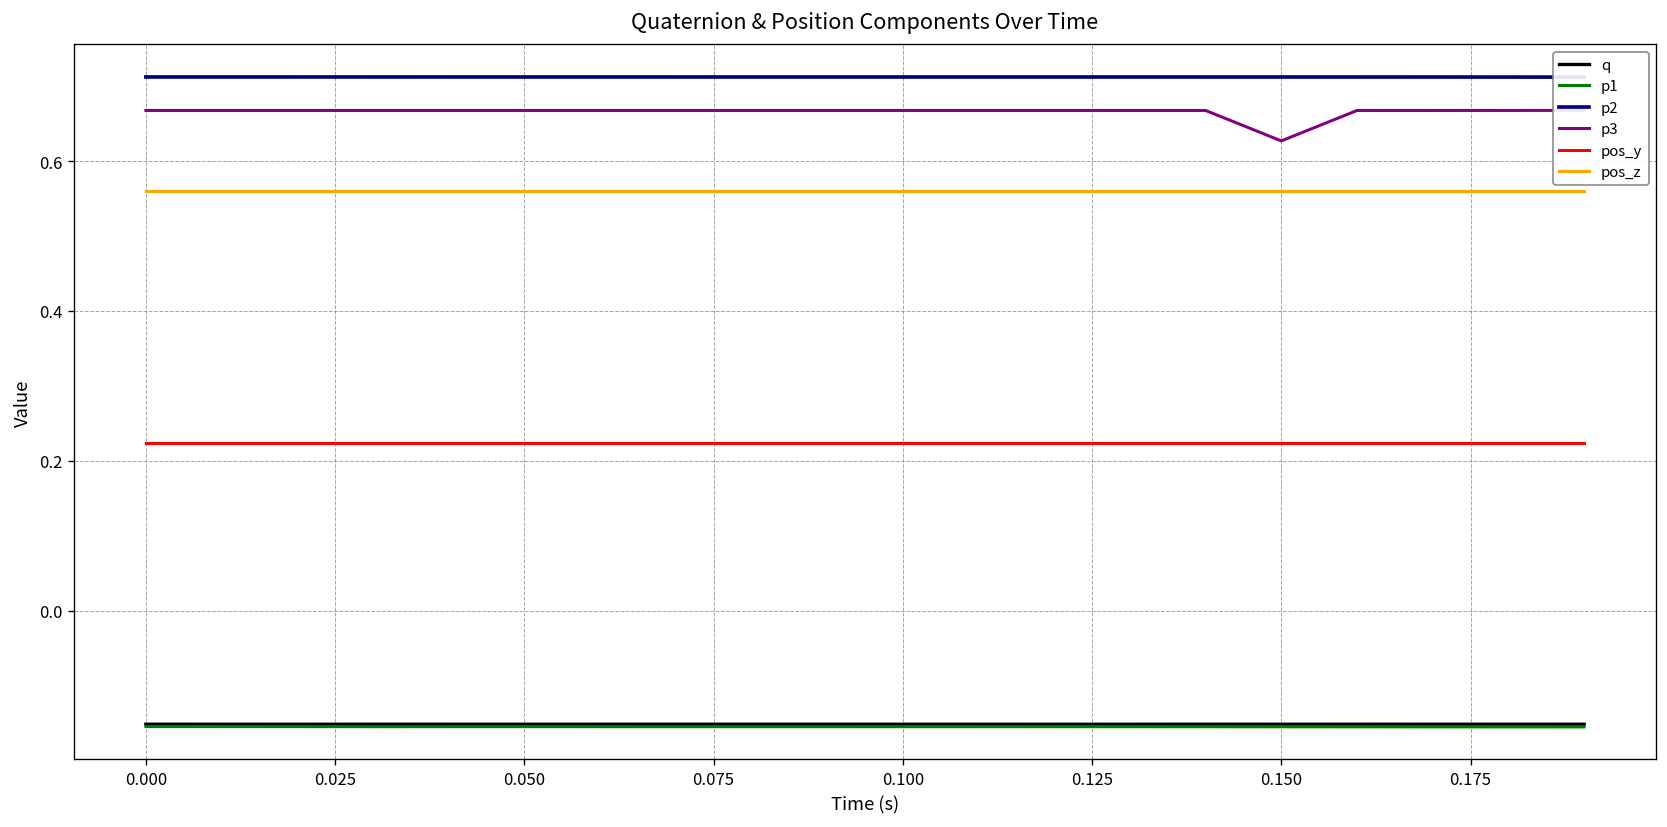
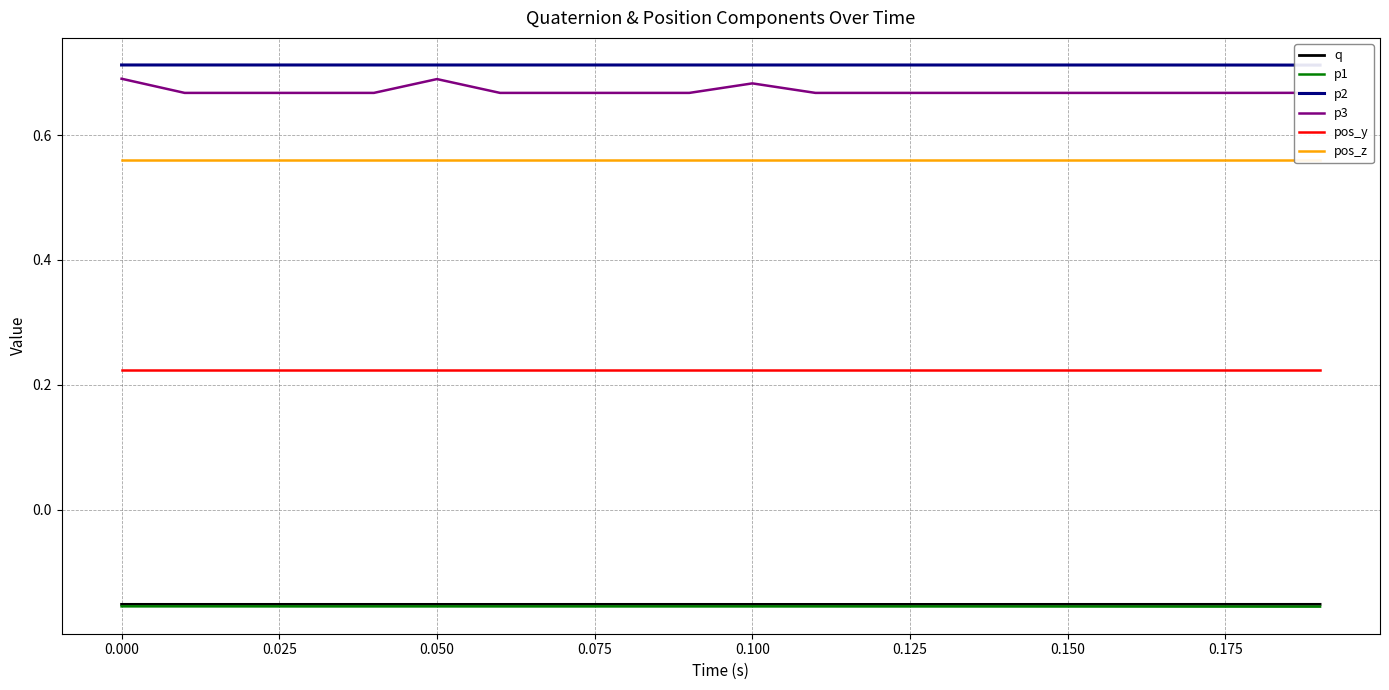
p3, 0.000: 0.67 -> 0.69
p3, 0.050: 0.67 -> 0.69
p3, 0.100: 0.67 -> 0.68
p3, 0.150: 0.63 -> 0.67
